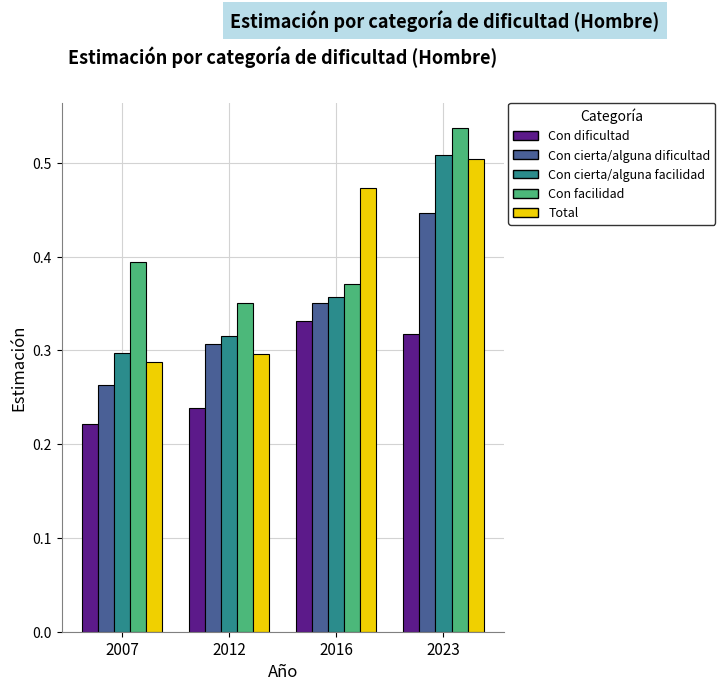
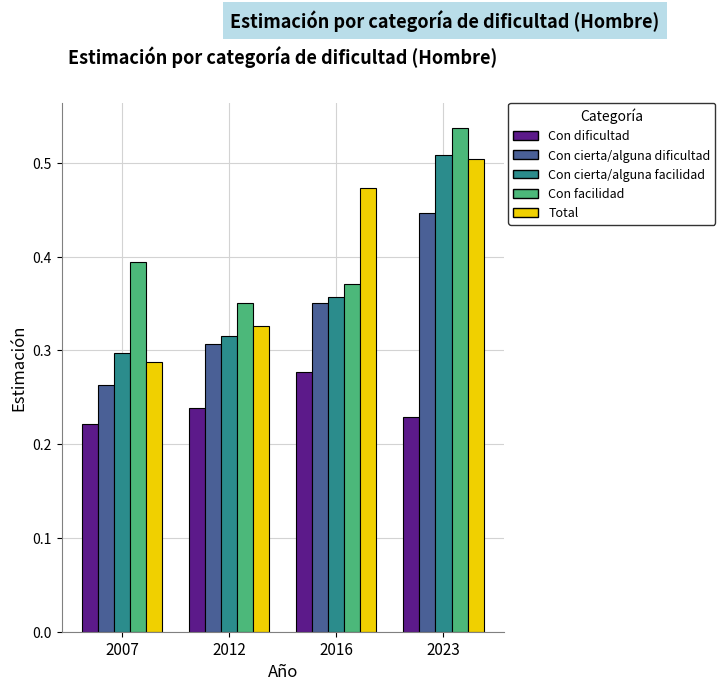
Total, 2012: 0.30 -> 0.33
Con dificultad, 2016: 0.33 -> 0.28
Con dificultad, 2023: 0.32 -> 0.23
